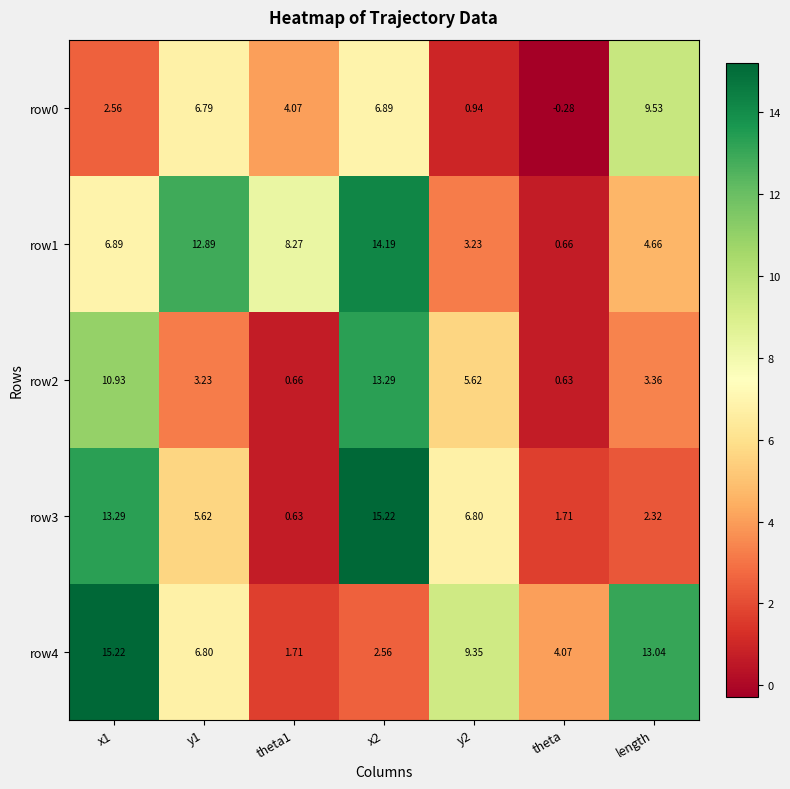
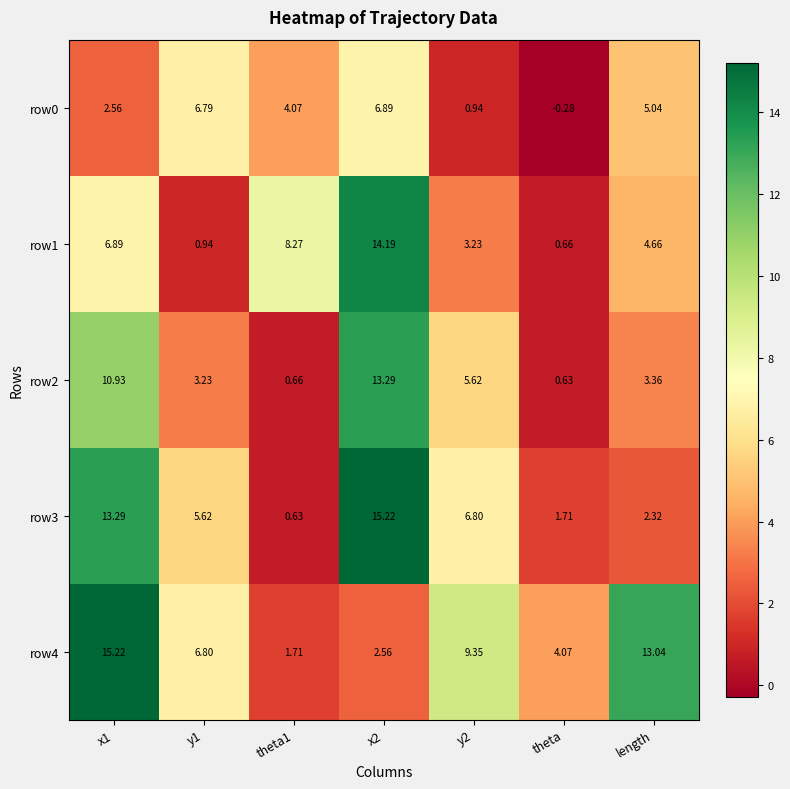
row0, length: 9.53 -> 5.04
row1, y1: 12.89 -> 0.94
